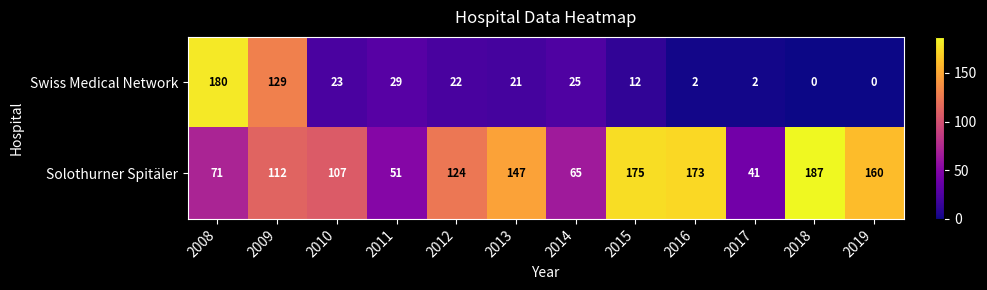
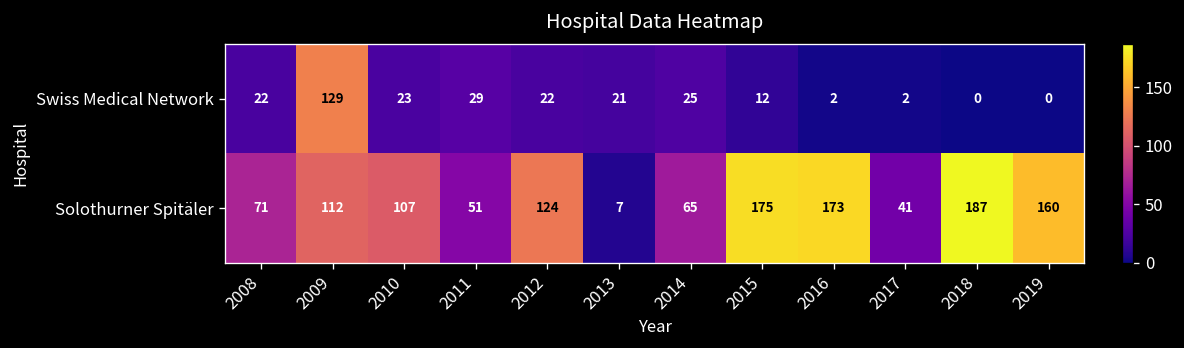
Swiss Medical Network, 2008: 180 -> 22
Solothurner Spitäler, 2013: 147 -> 7
